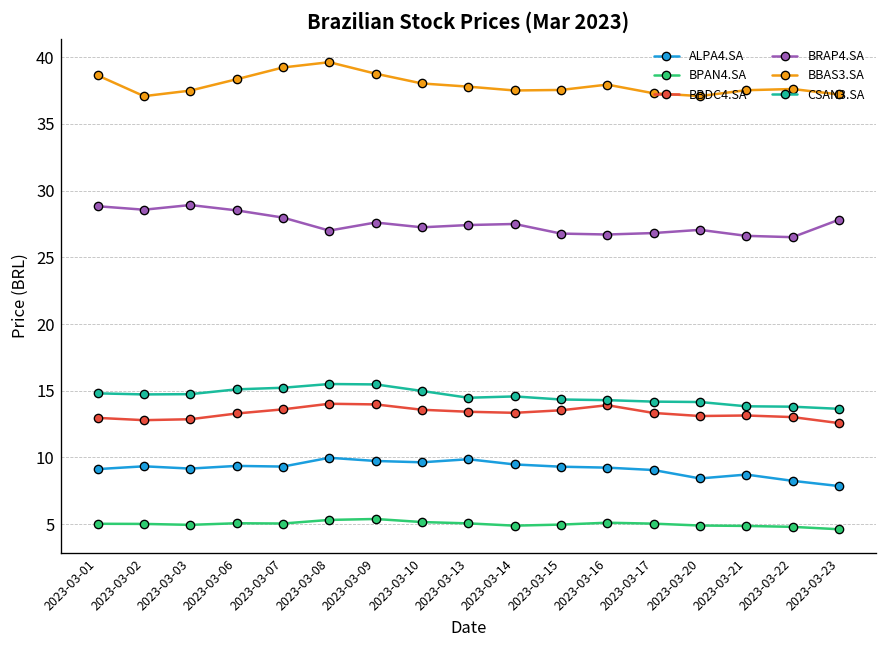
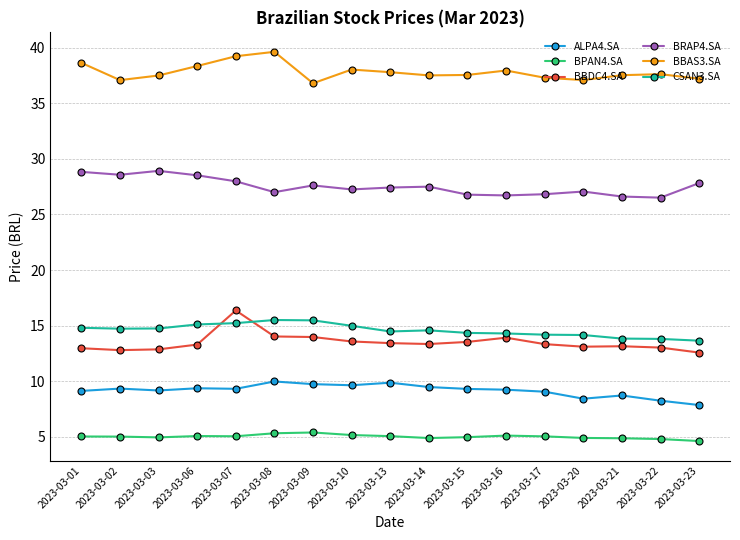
BBDC4.SA, 2023-03-07: 13.6 -> 16.4
BBAS3.SA, 2023-03-09: 38.8 -> 36.8
